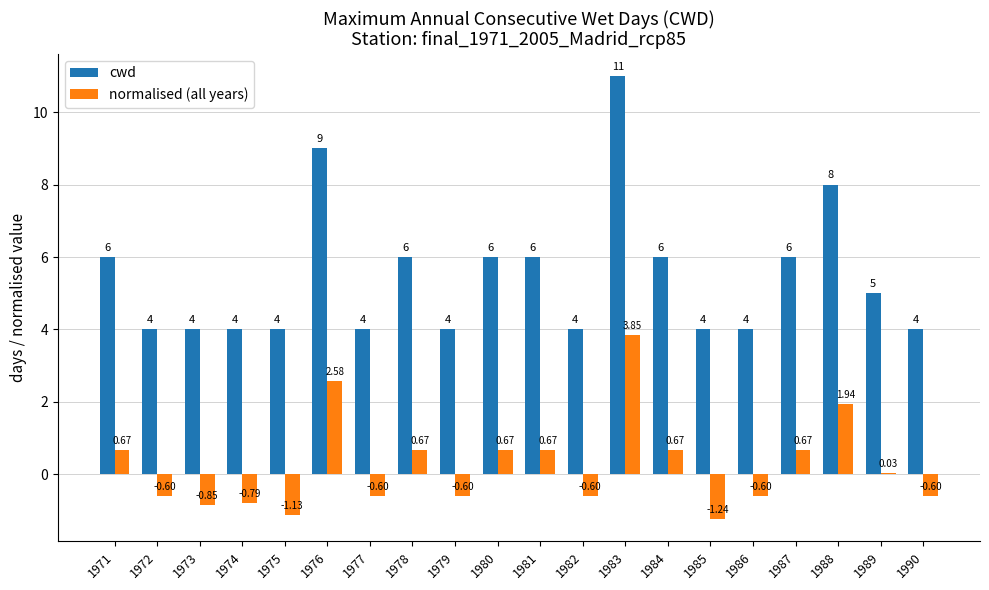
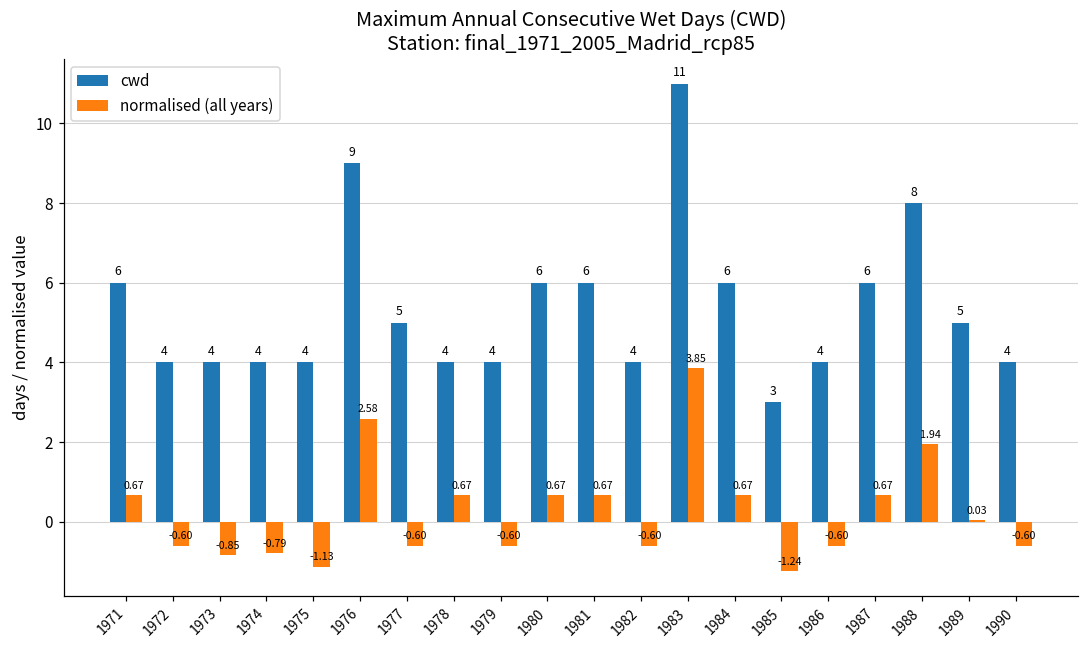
cwd, 1977: 4 -> 5
cwd, 1978: 6 -> 4
cwd, 1985: 4 -> 3
